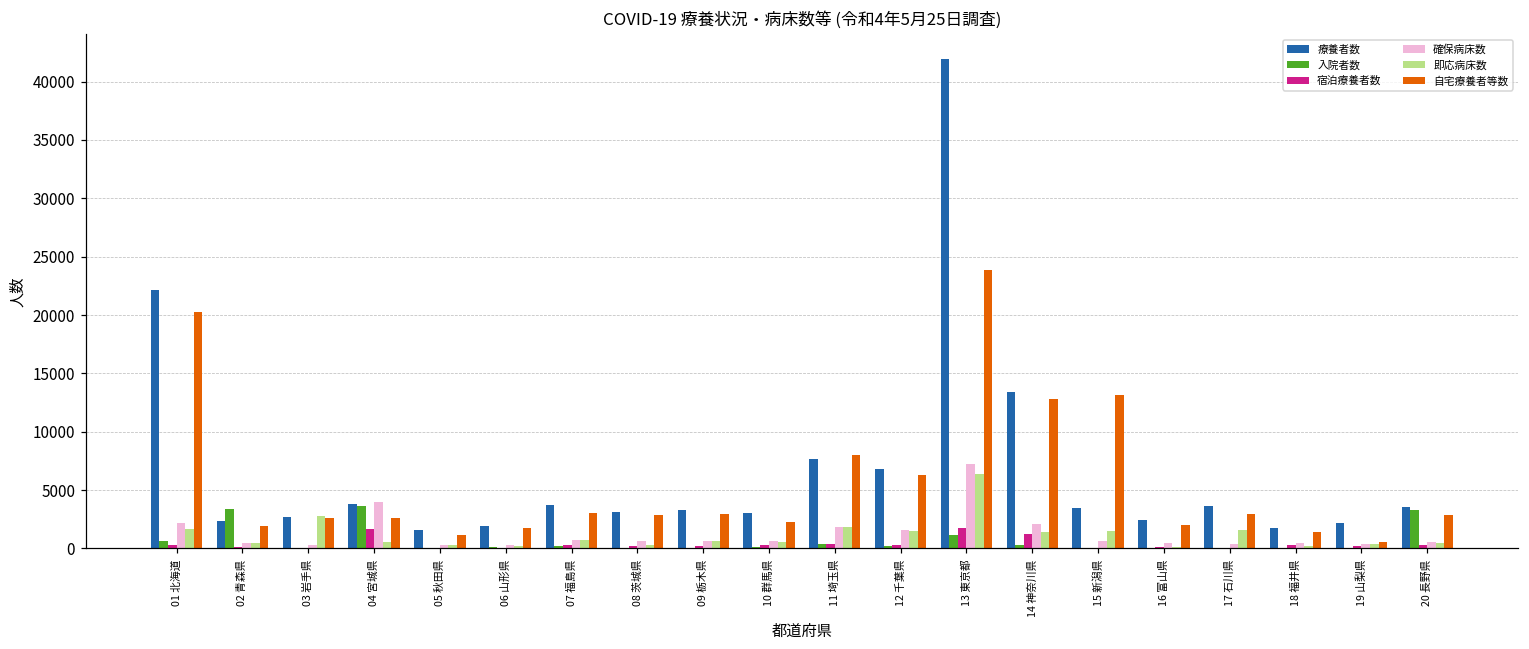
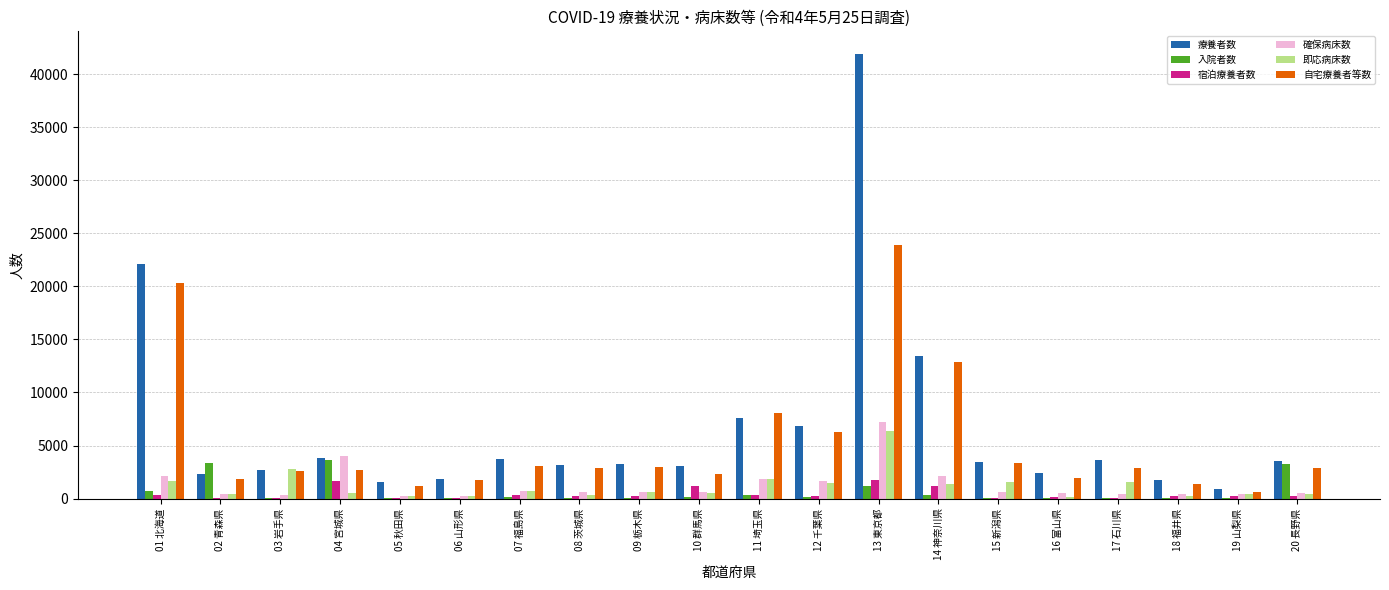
宿泊療養者数, 10 群馬県: 300 -> 1200
自宅療養者等数, 15 新潟県: 13200 -> 3400
療養者数, 19 山梨県: 2200 -> 900
